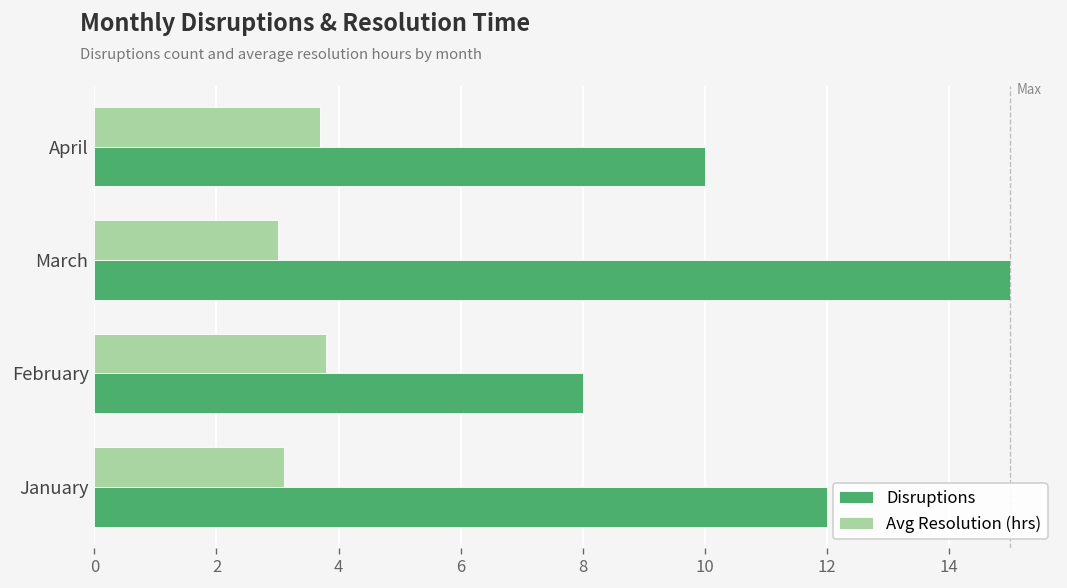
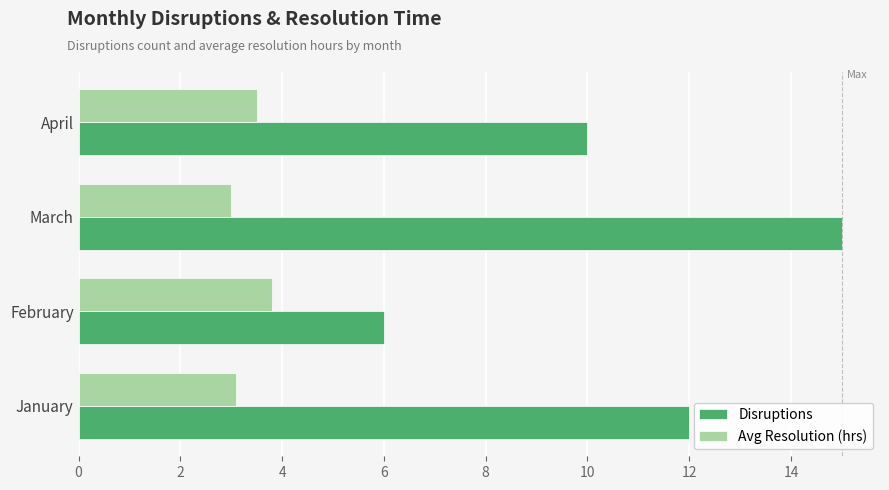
Avg Resolution (hrs), April: 3.7 -> 3.5
Disruptions, February: 8 -> 6
